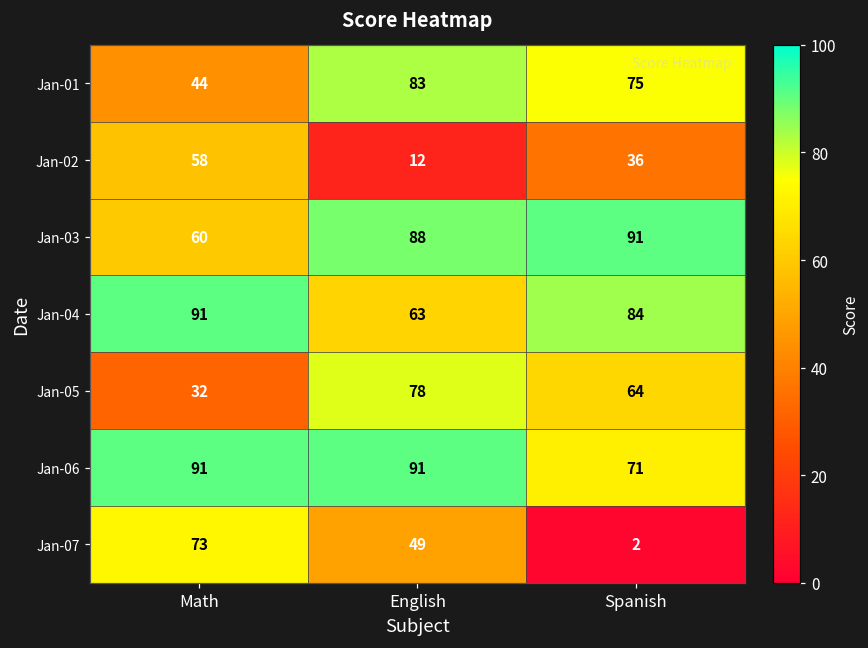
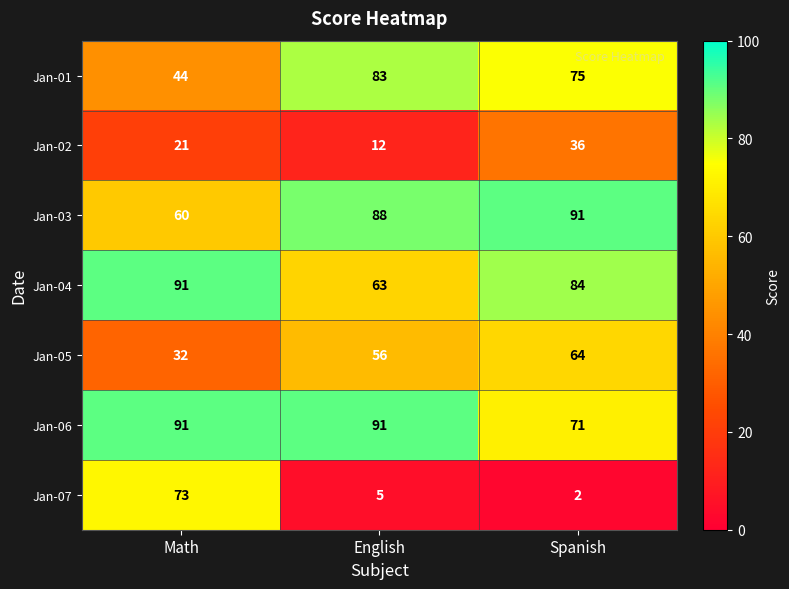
Jan-02, Math: 58 -> 21
Jan-05, English: 78 -> 56
Jan-07, English: 49 -> 5
